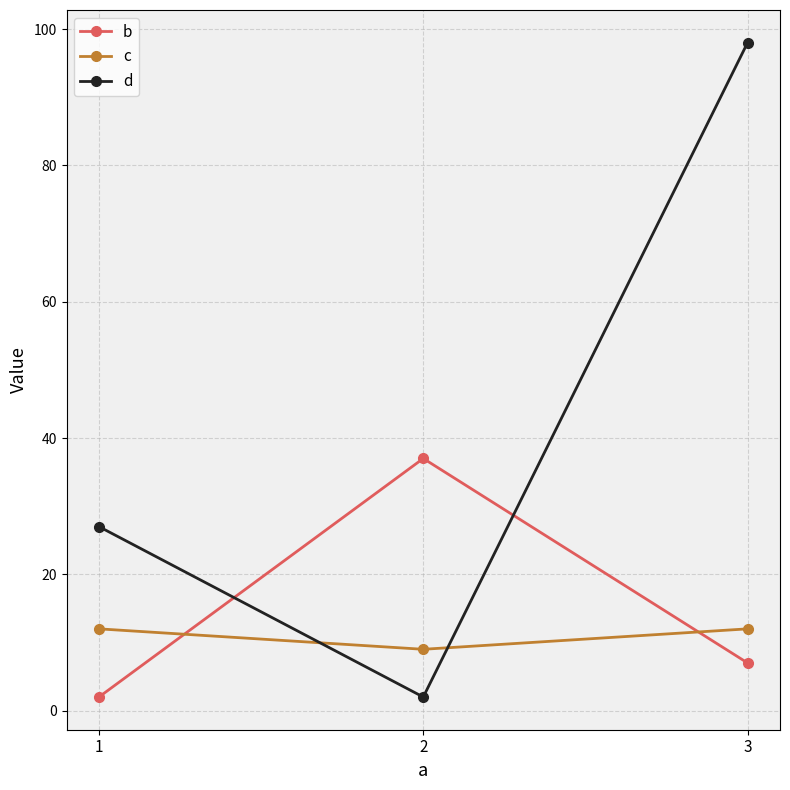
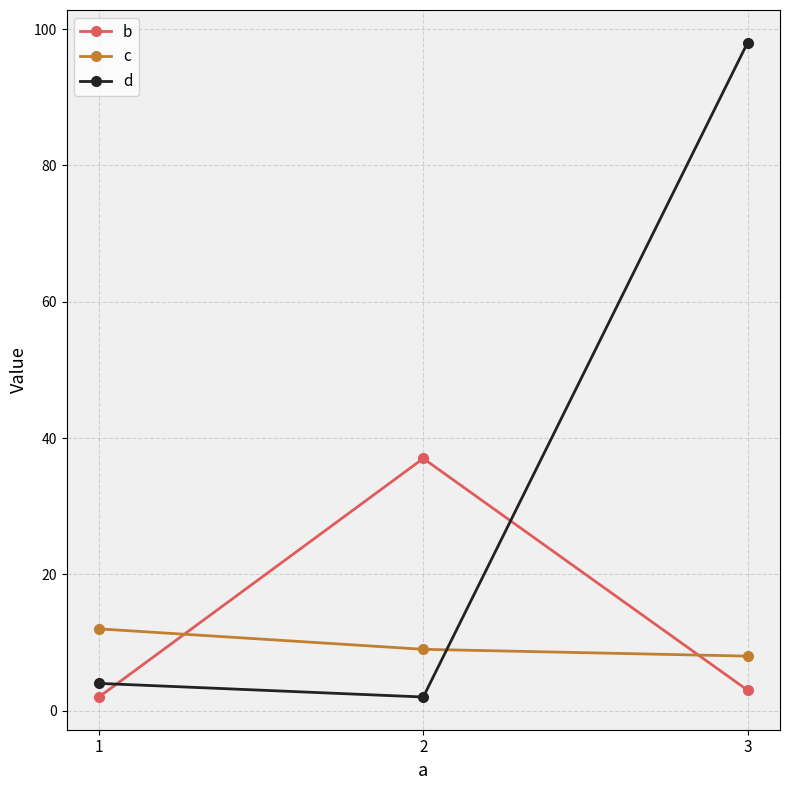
d, 1: 27 -> 4
b, 3: 7 -> 3
c, 3: 12 -> 8
